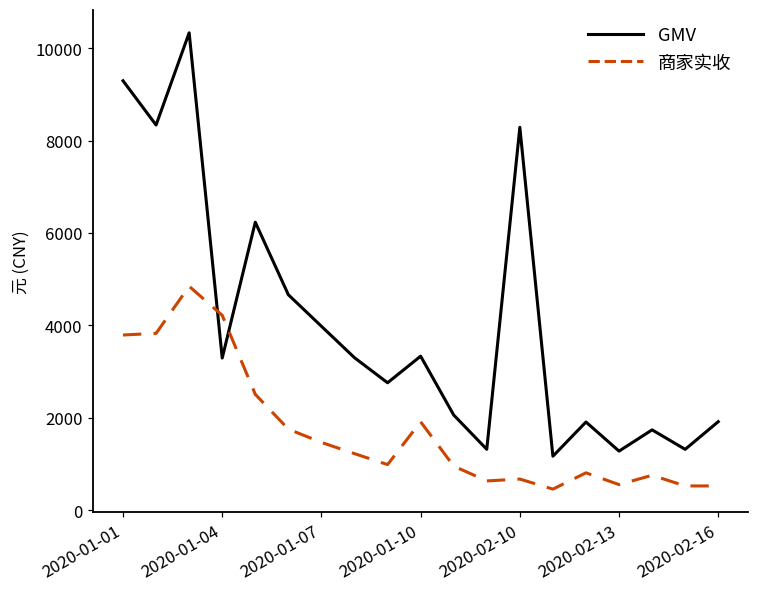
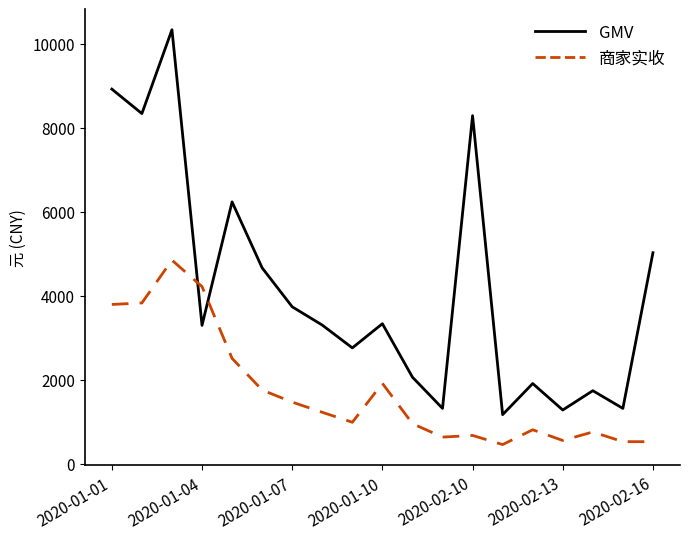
GMV, 2020-01-01: 9300 -> 8900
GMV, 2020-01-07: 4000 -> 3700
GMV, 2020-02-16: 1900 -> 5000
